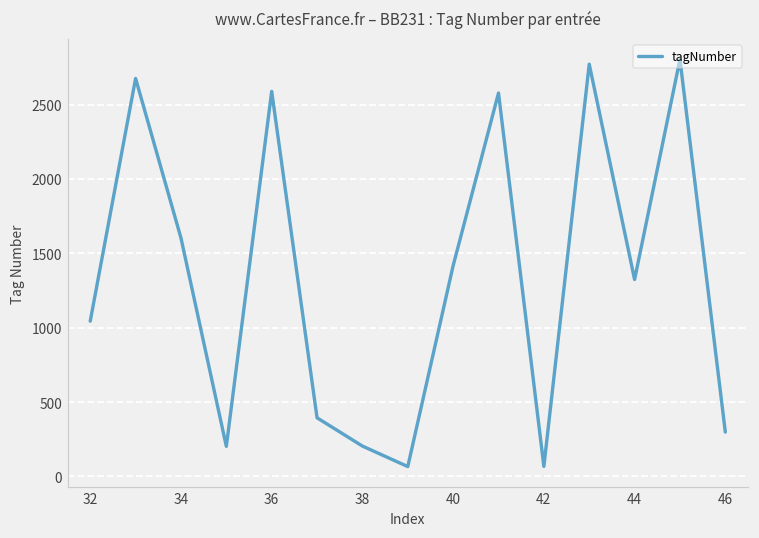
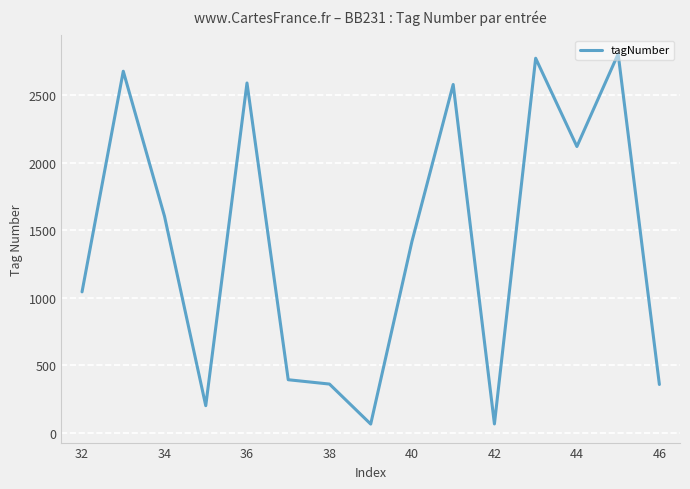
38: 200 -> 360
44: 1320 -> 2120
46: 300 -> 360
